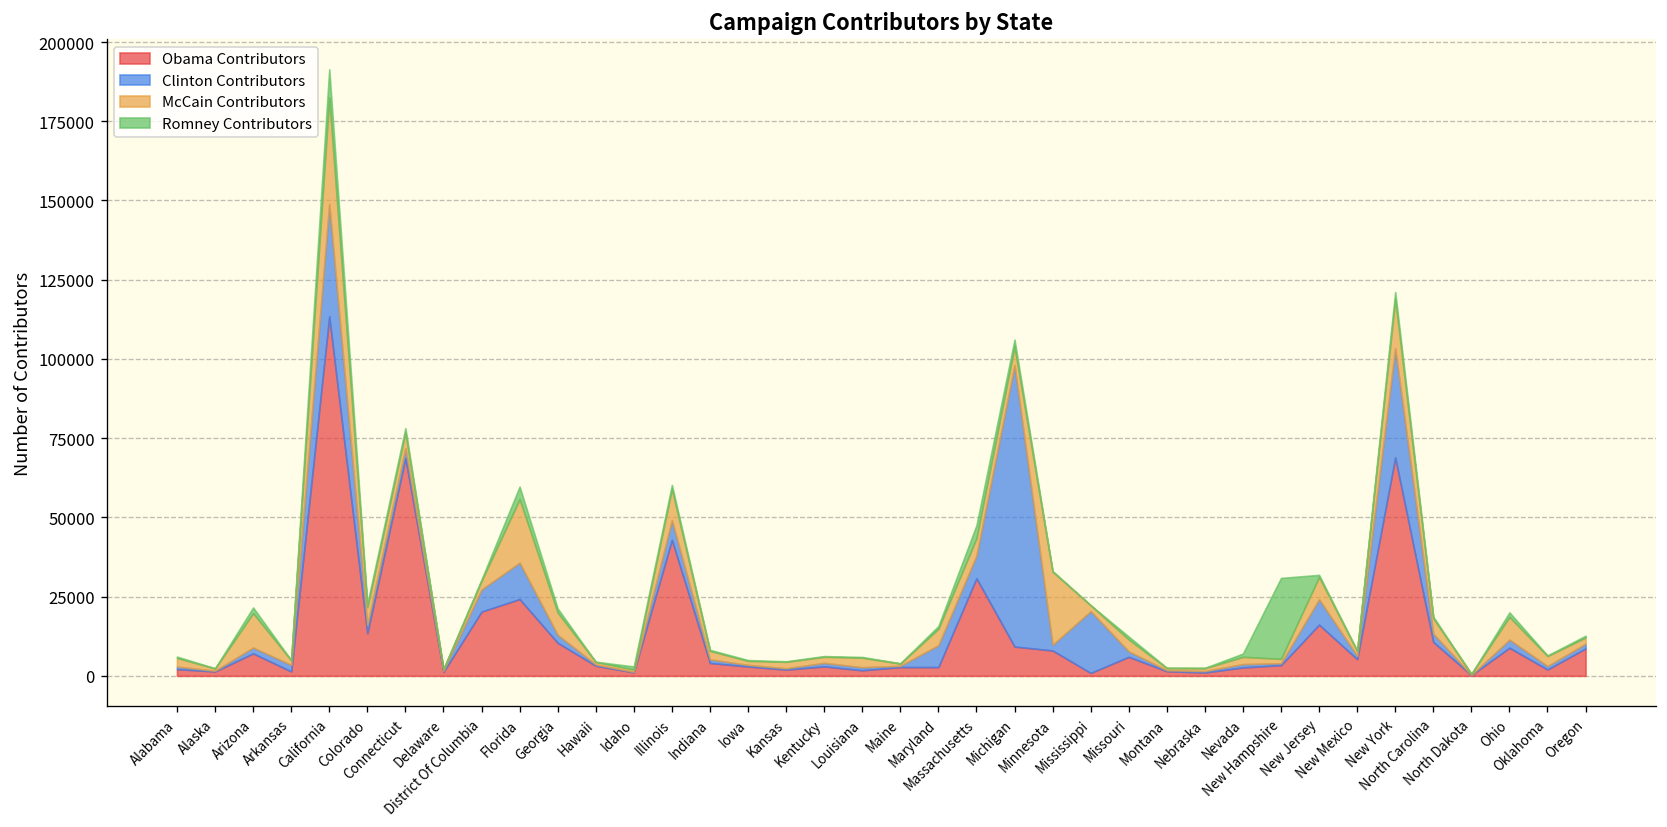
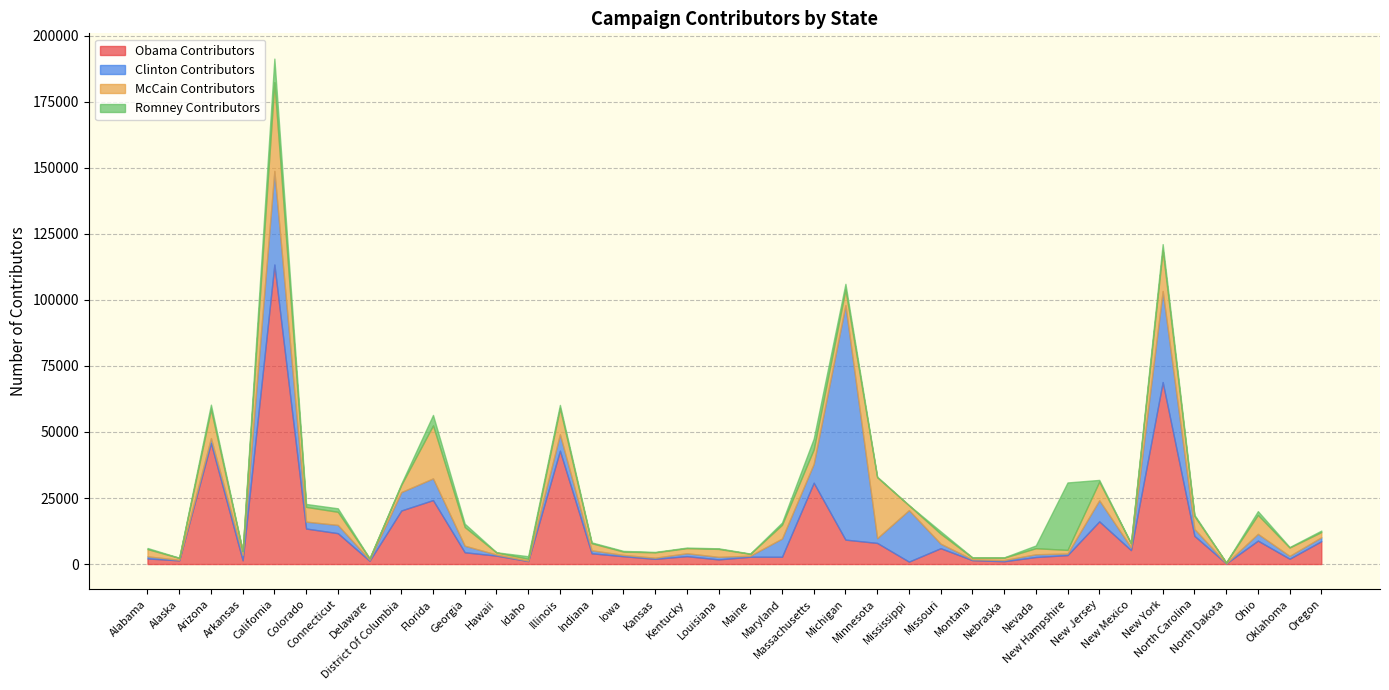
Obama Contributors, Arizona: 7000 -> 46000
Obama Contributors, Connecticut: 69000 -> 12000
Clinton Contributors, Florida: 11000 -> 8000
Obama Contributors, Georgia: 10000 -> 4000
